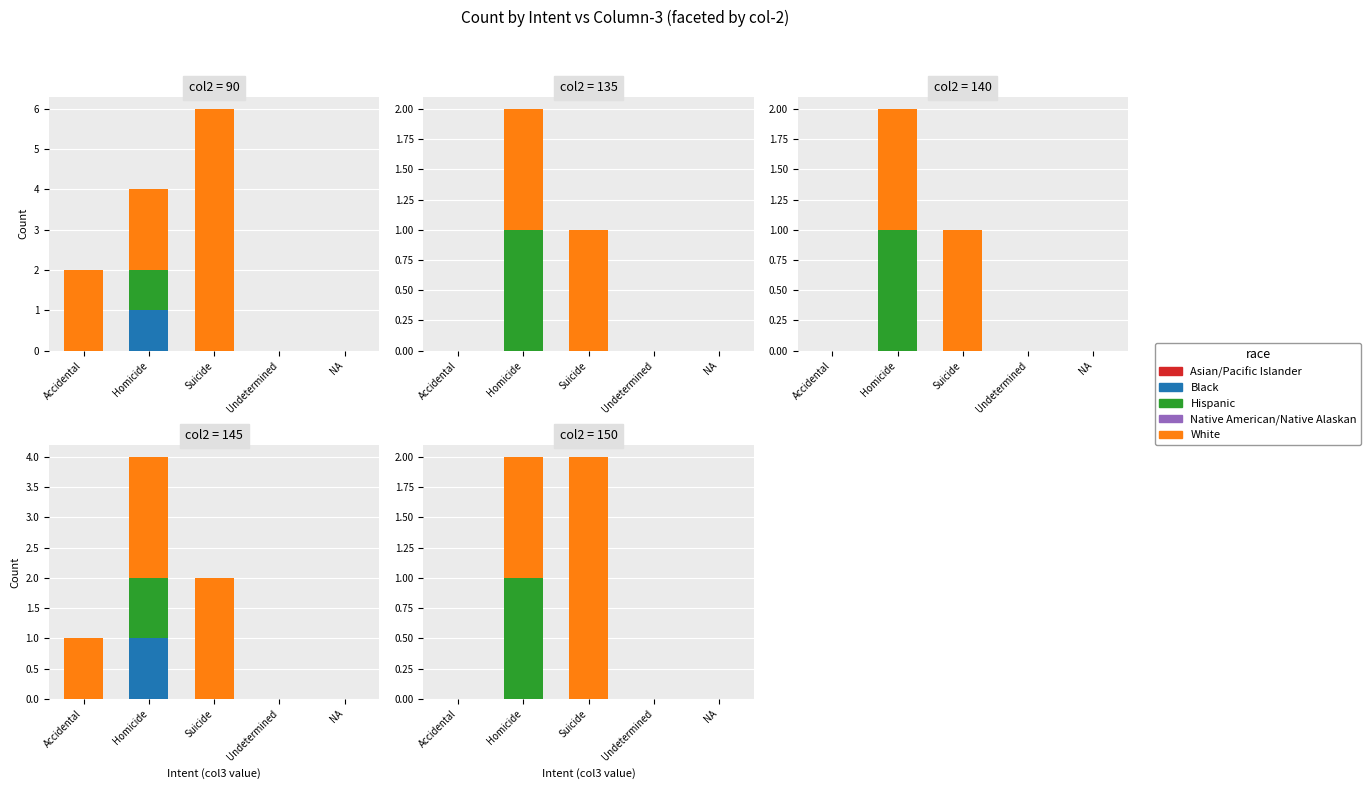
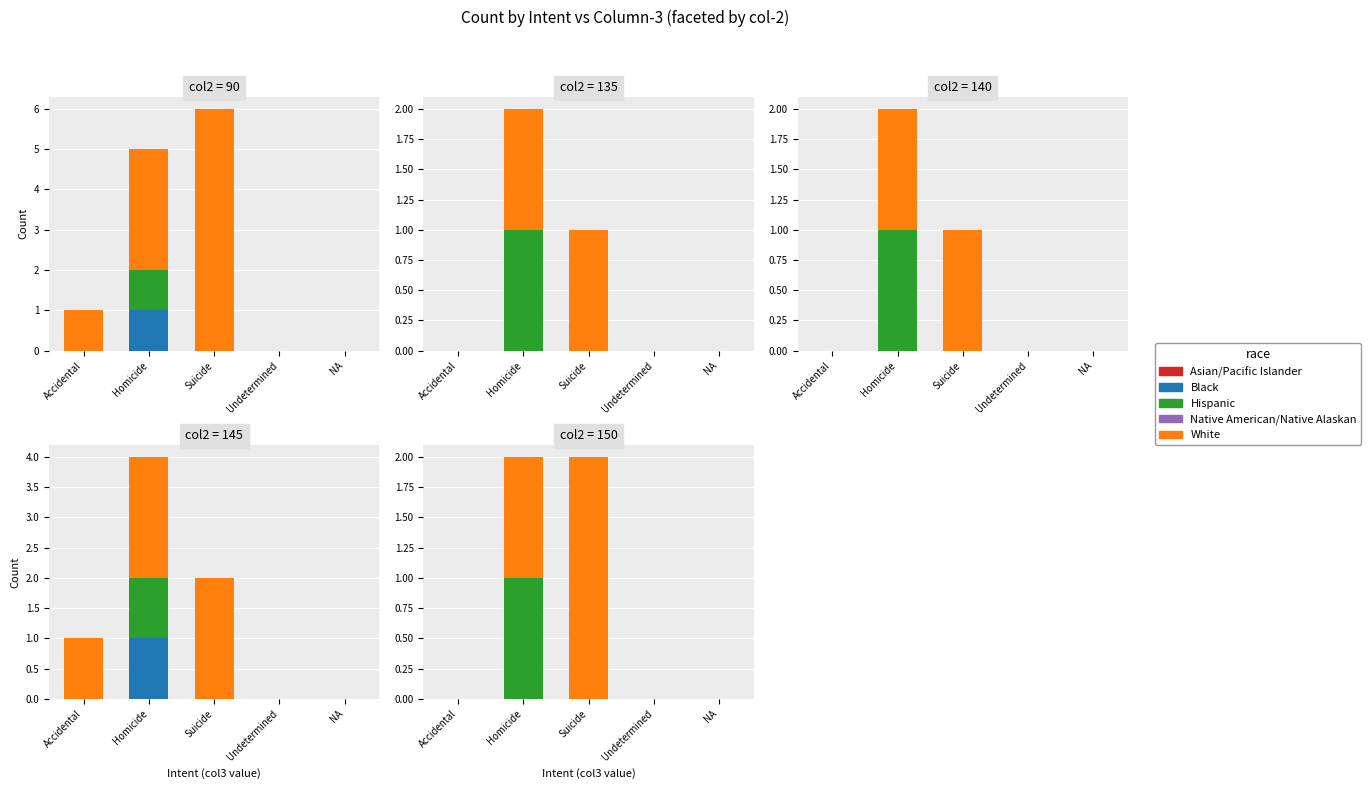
col2 = 90, White, Accidental: 2 -> 1
col2 = 90, White, Homicide: 2 -> 3
